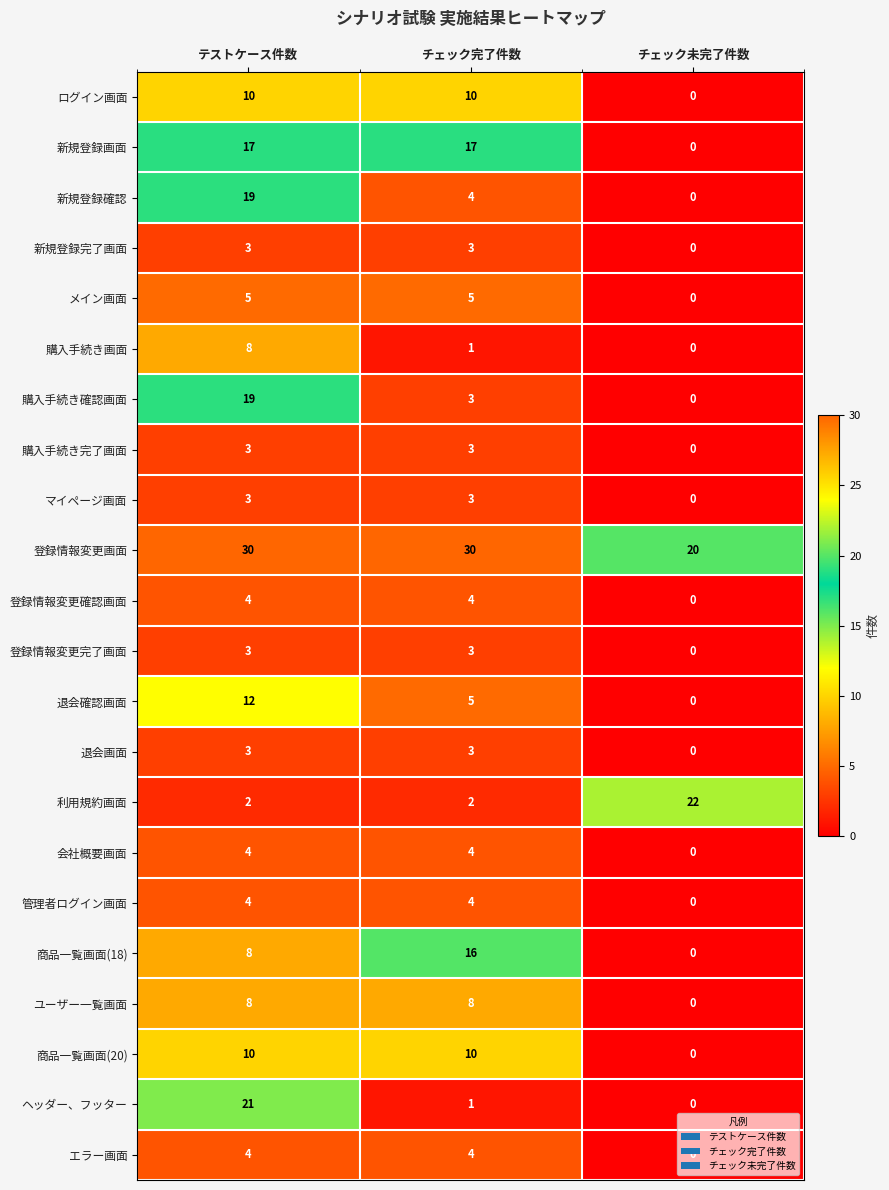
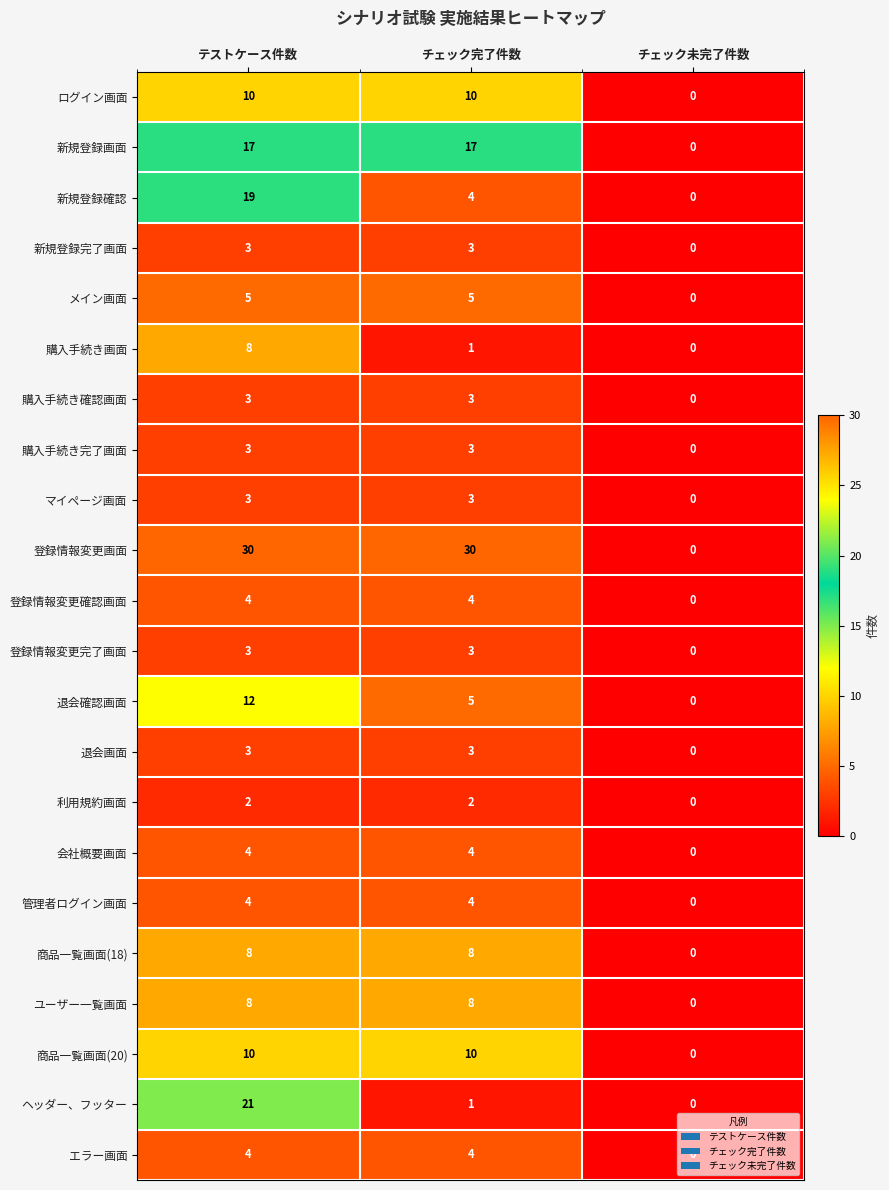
購入手続き確認画面, テストケース件数: 19 -> 3
登録情報変更画面, チェック未完了件数: 20 -> 0
利用規約画面, チェック未完了件数: 22 -> 0
商品一覧画面(18), チェック完了件数: 16 -> 8
